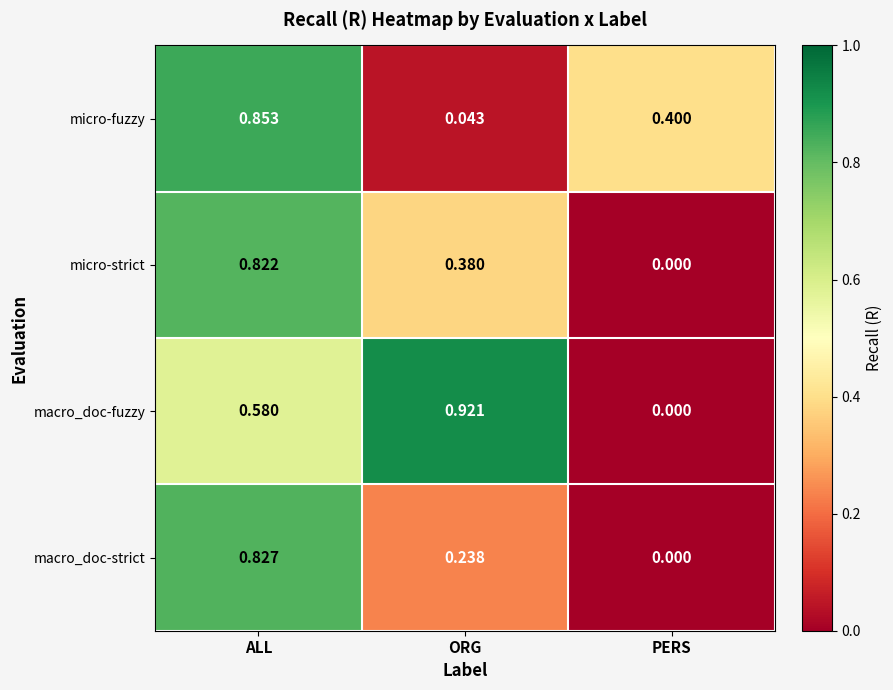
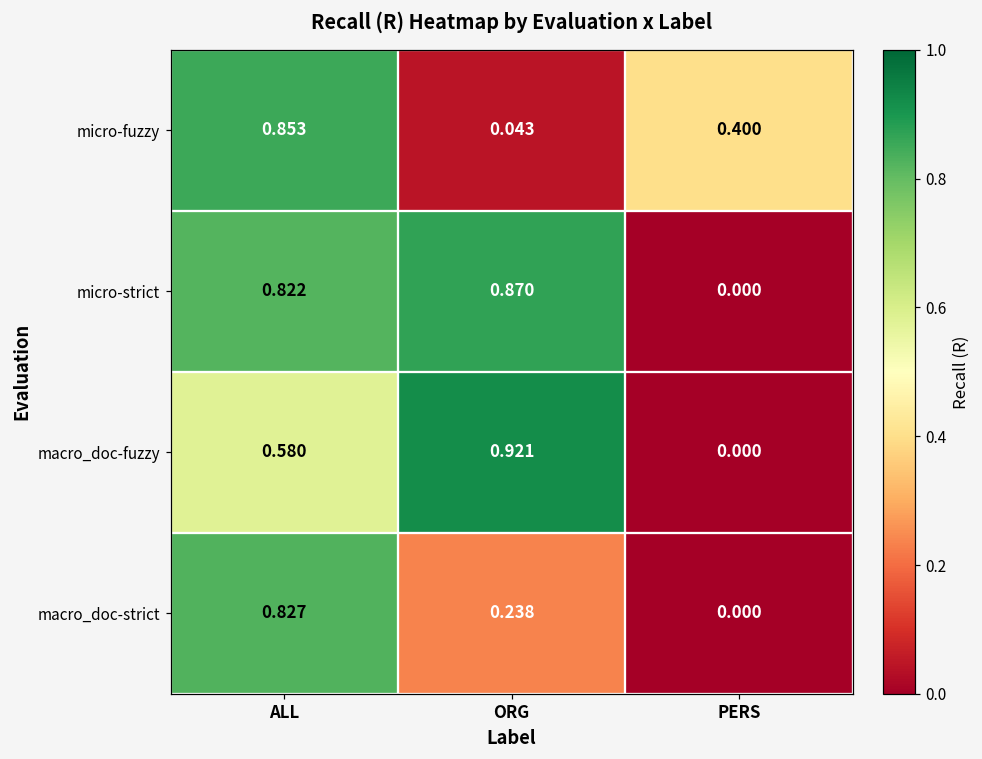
micro-strict, ORG: 0.380 -> 0.870
